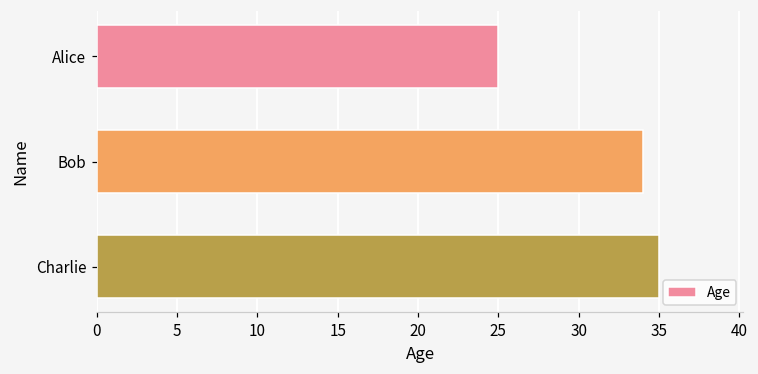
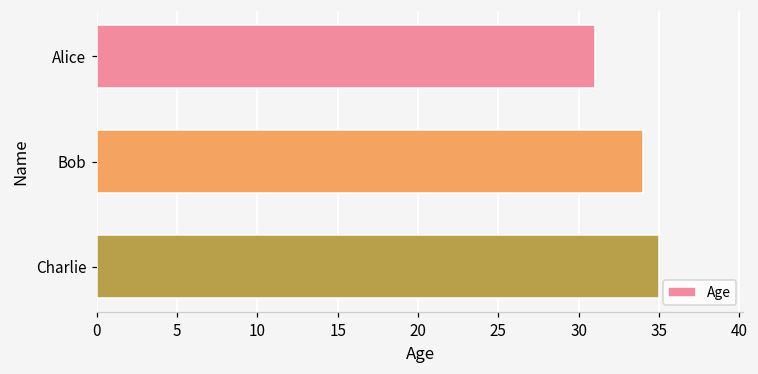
Alice: 25 -> 31
